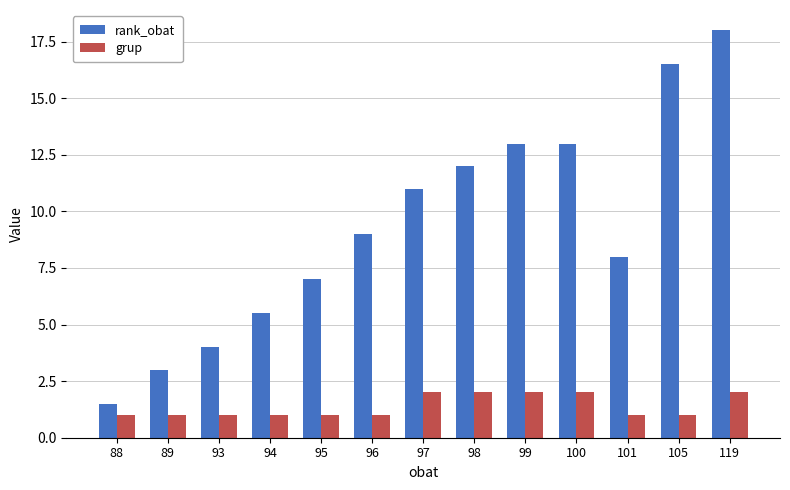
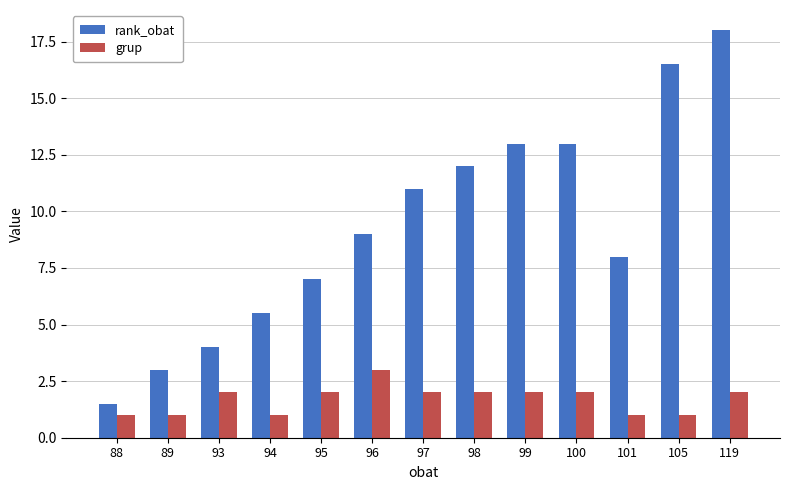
grup, 93: 1 -> 2
grup, 95: 1 -> 2
grup, 96: 1 -> 3
